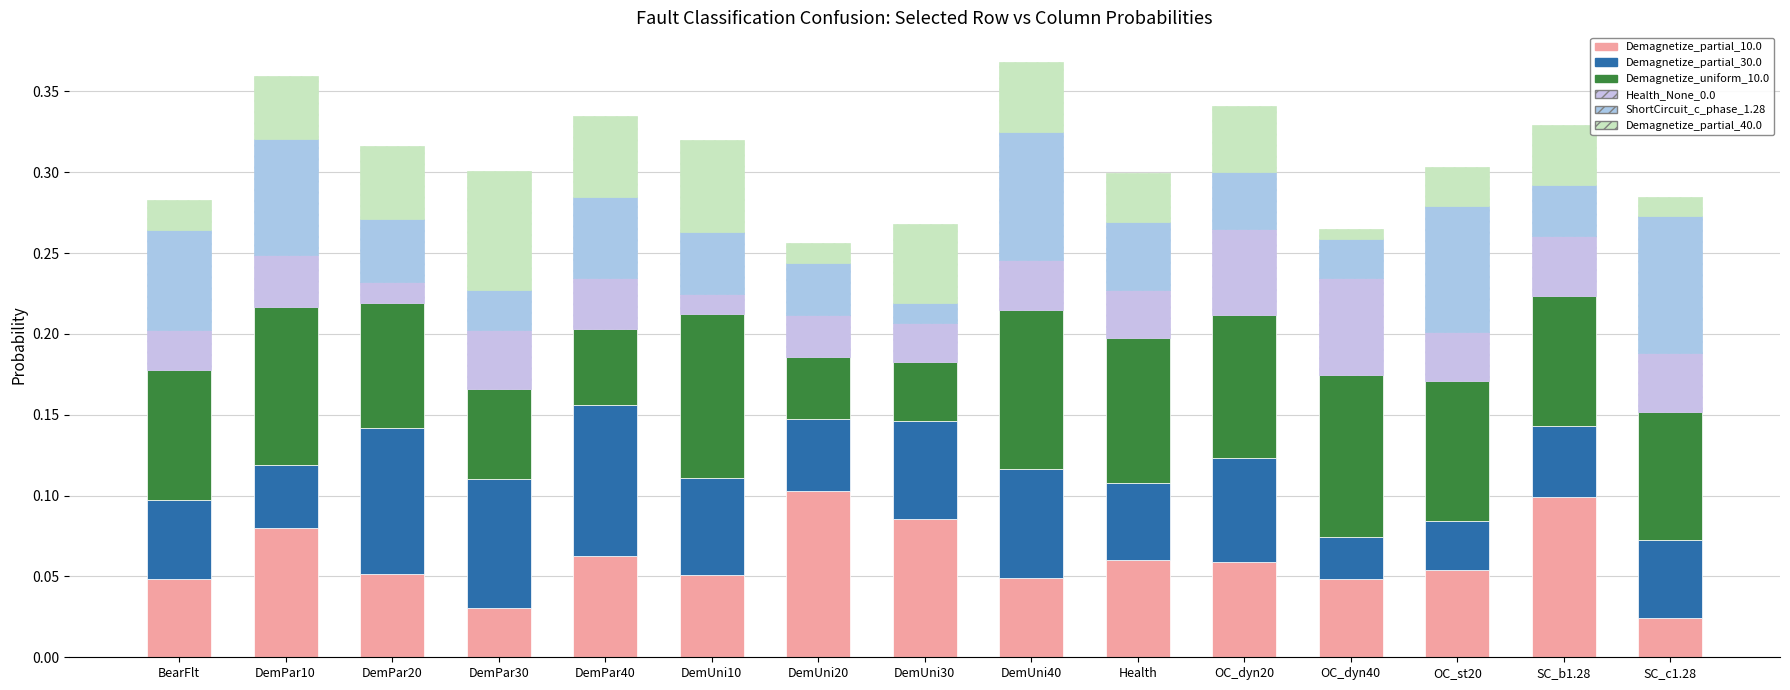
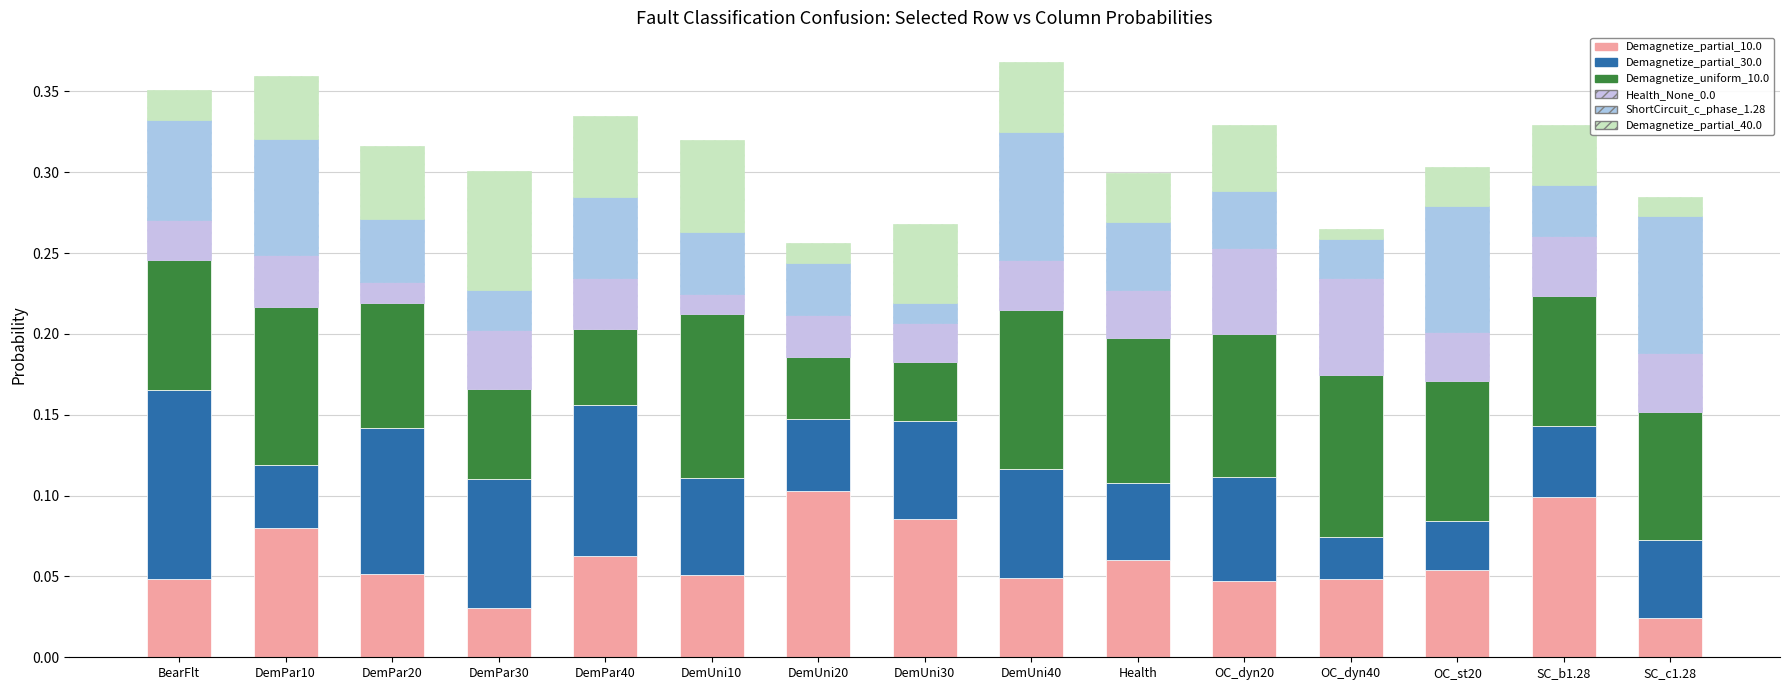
Demagnetize_partial_30.0, BearFlt: 0.049 -> 0.117
Demagnetize_partial_10.0, OC_dyn20: 0.059 -> 0.047
